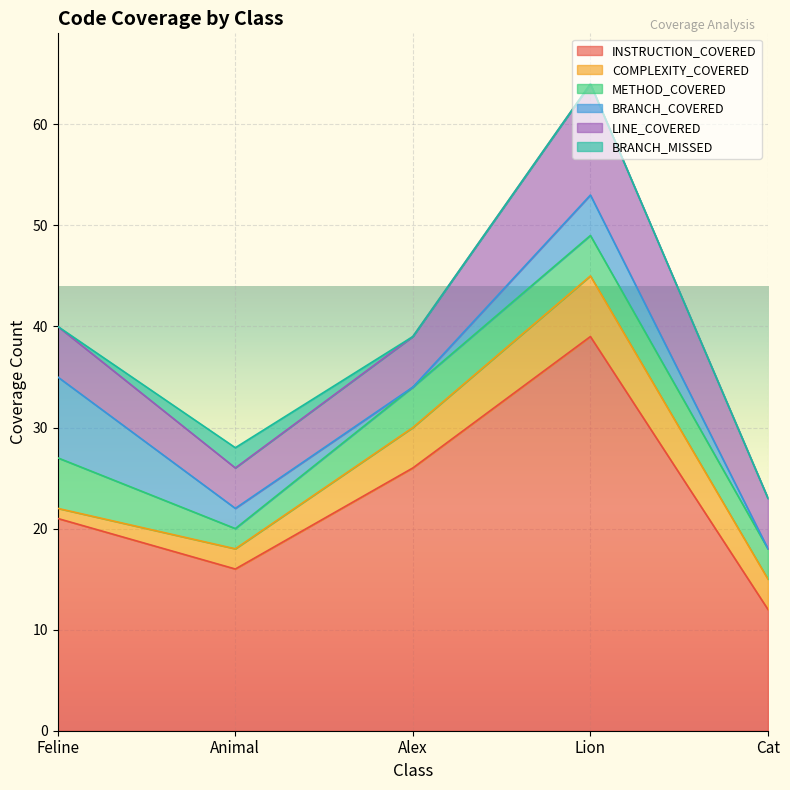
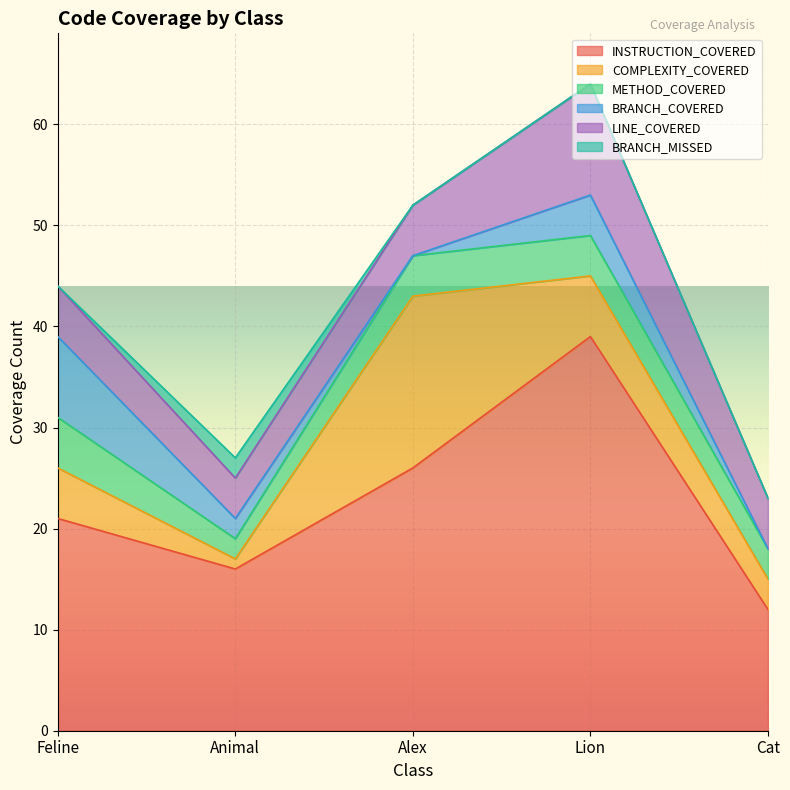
COMPLEXITY_COVERED, Feline: 1 -> 5
COMPLEXITY_COVERED, Animal: 2 -> 1
COMPLEXITY_COVERED, Alex: 4 -> 17
